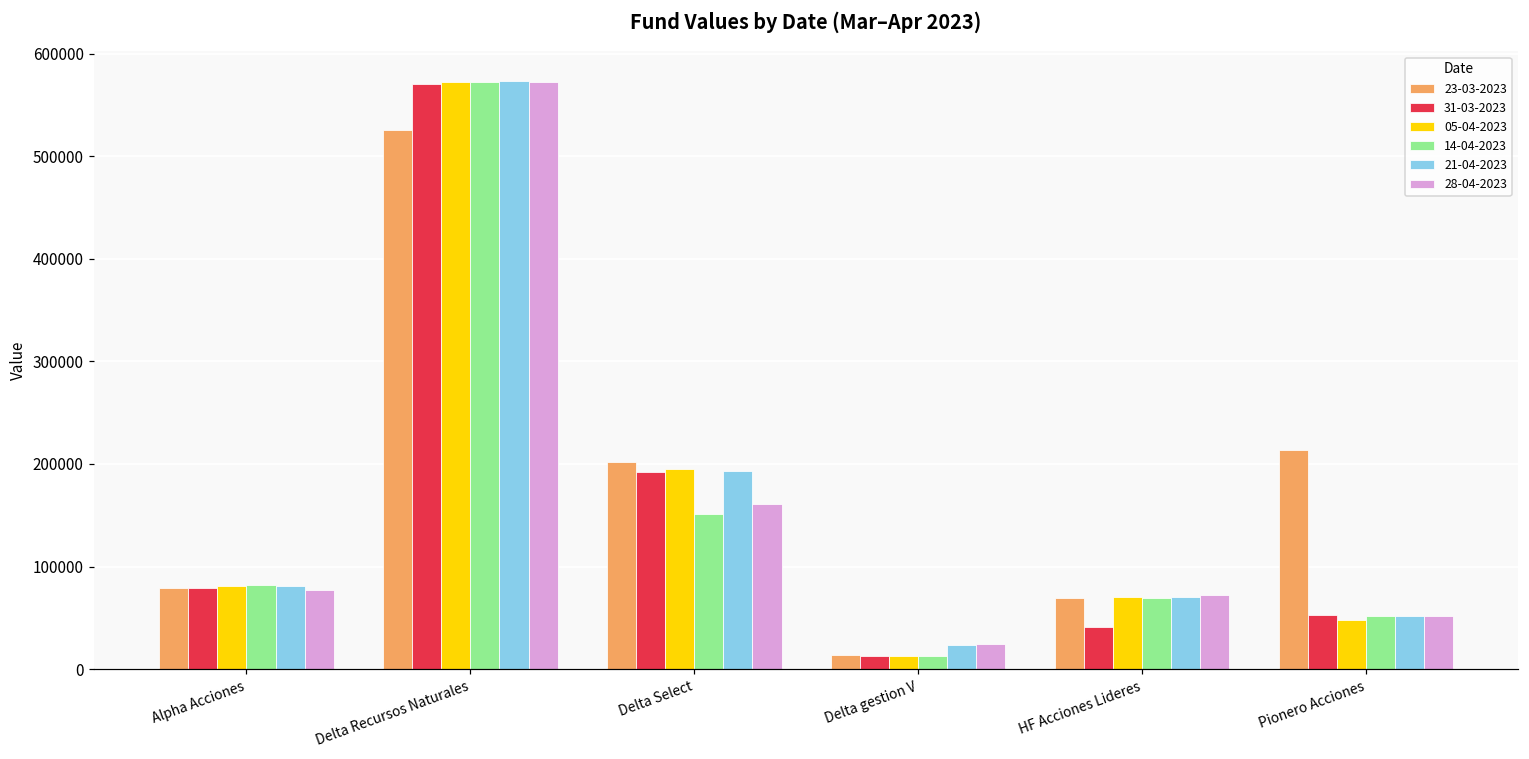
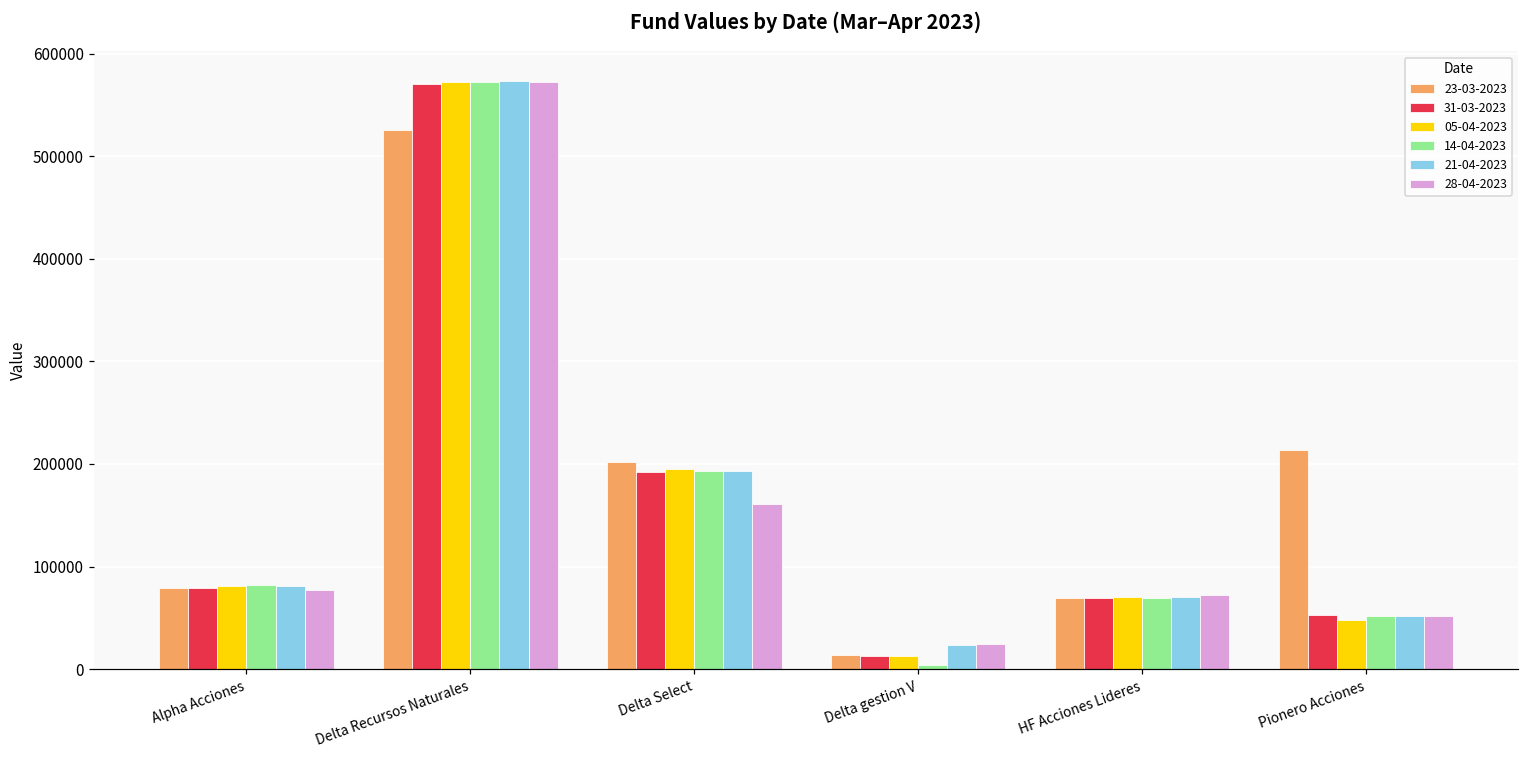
14-04-2023, Delta Select: 150000 -> 190000
14-04-2023, Delta gestion V: 10000 -> 0
31-03-2023, HF Acciones Lideres: 40000 -> 70000
